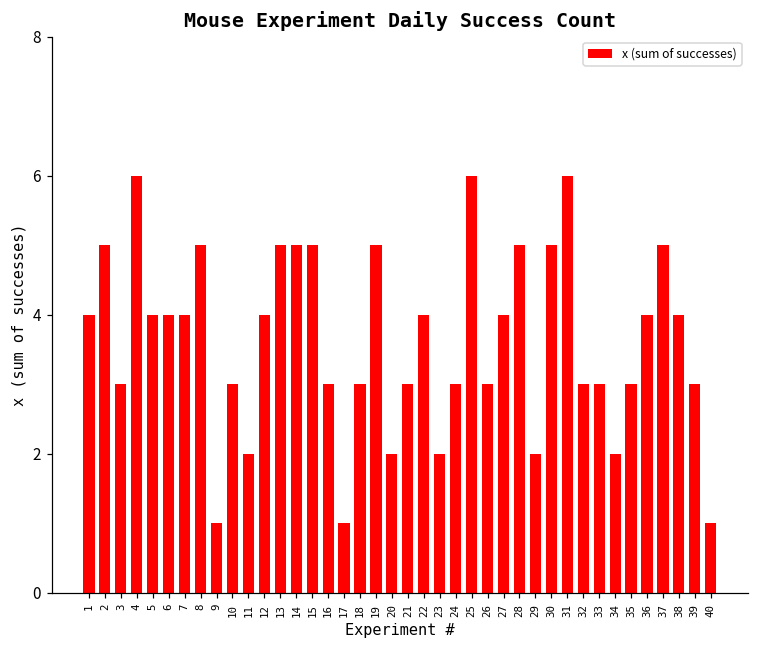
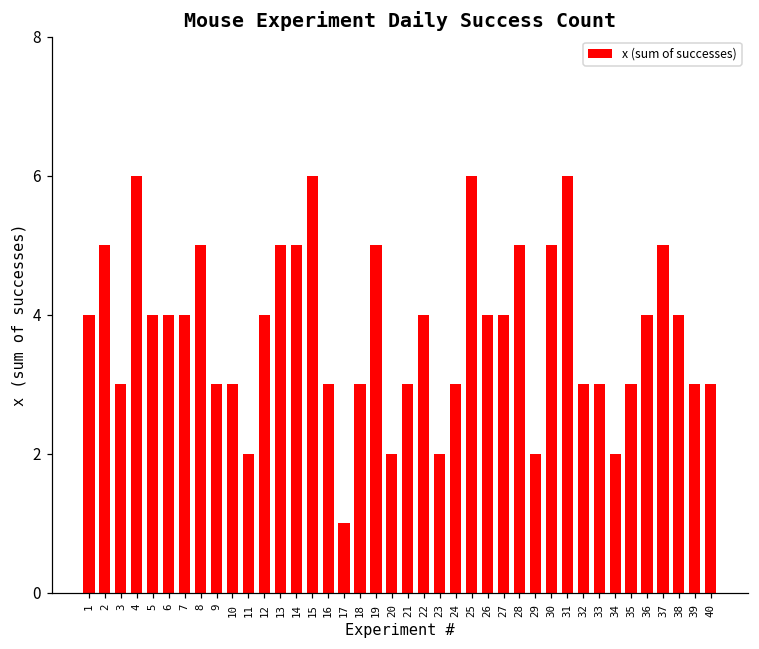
9: 1 -> 3
15: 5 -> 6
26: 3 -> 4
40: 1 -> 3
